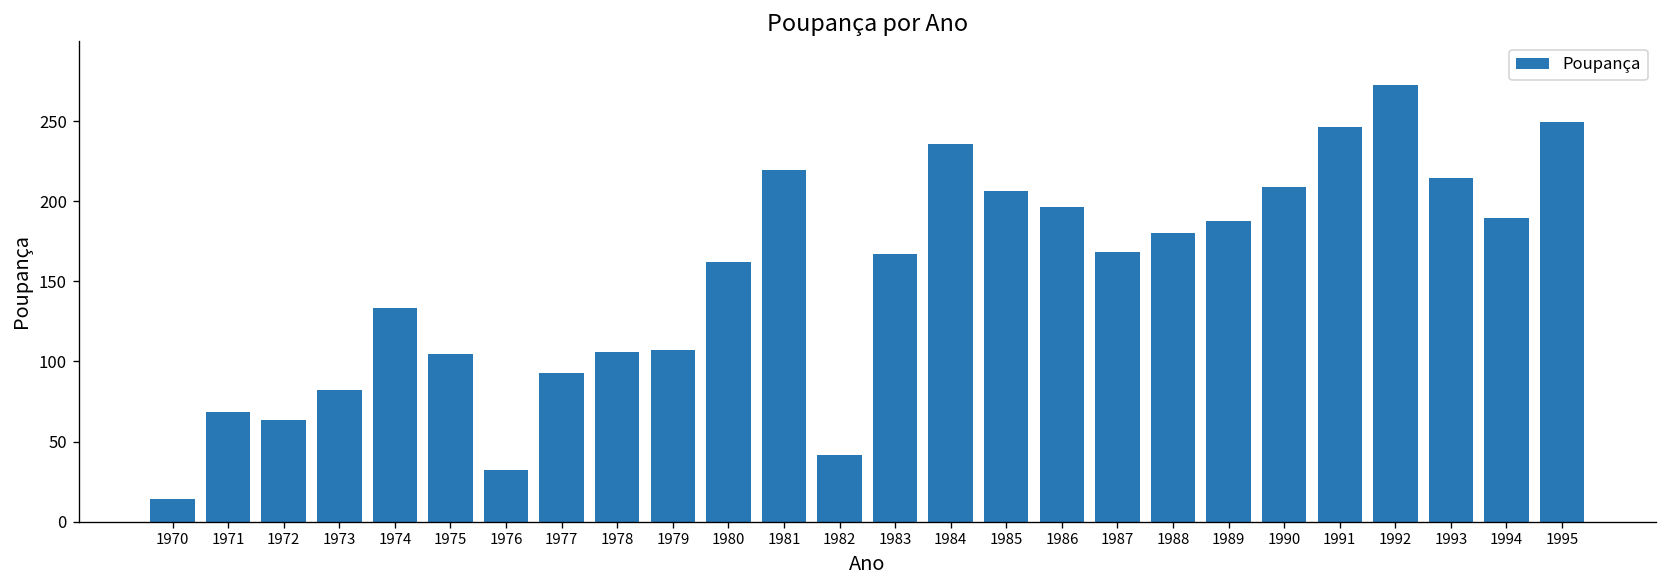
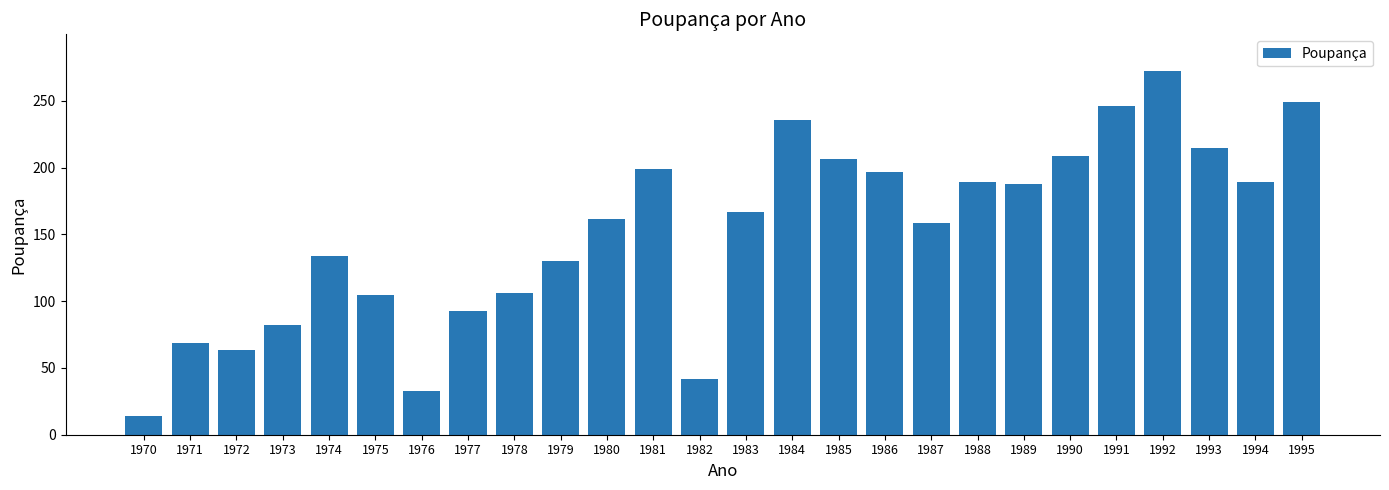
1979: 107 -> 130
1981: 219 -> 199
1987: 168 -> 159
1988: 180 -> 189
